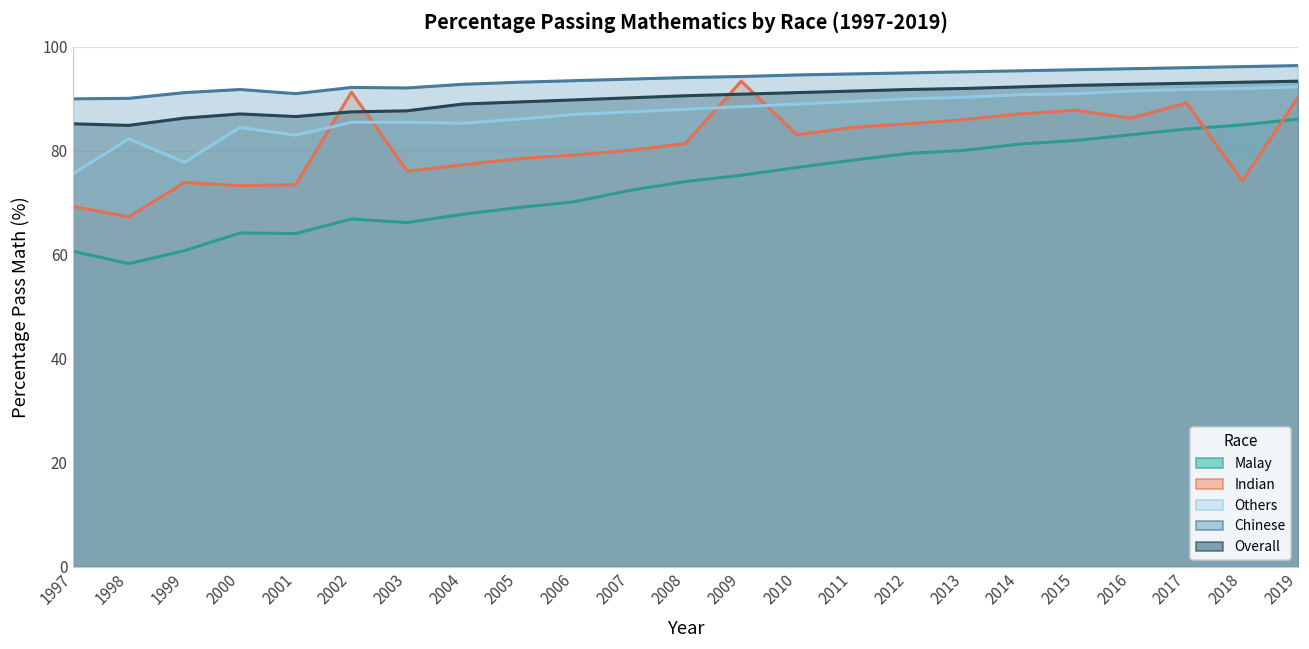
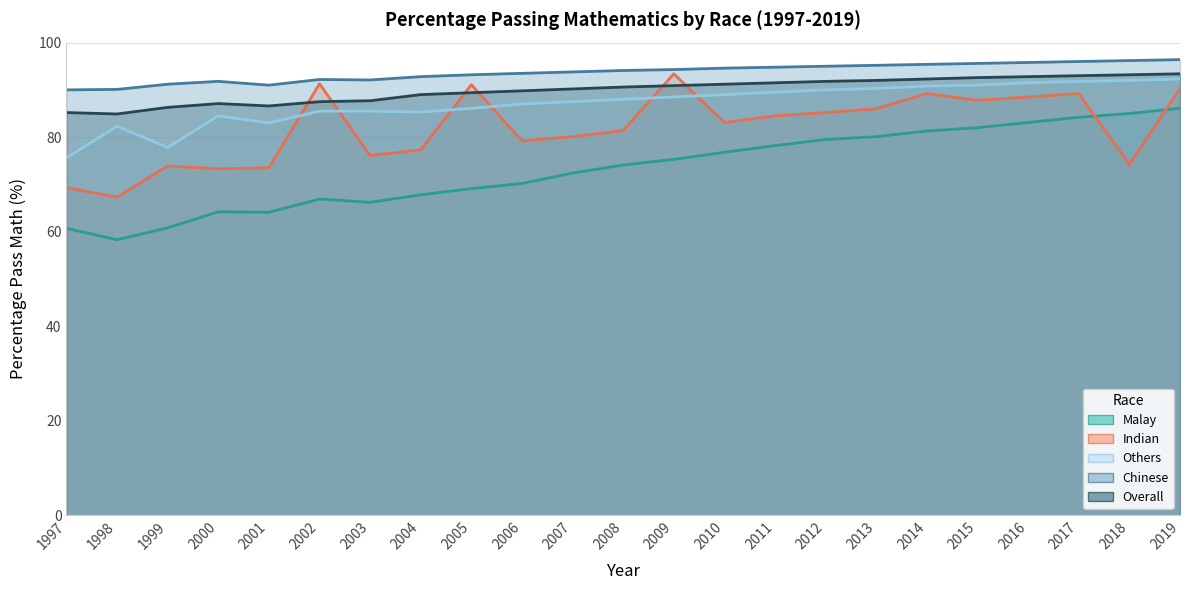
Indian, 2005: 79 -> 91
Indian, 2014: 87 -> 89
Indian, 2016: 86 -> 89
